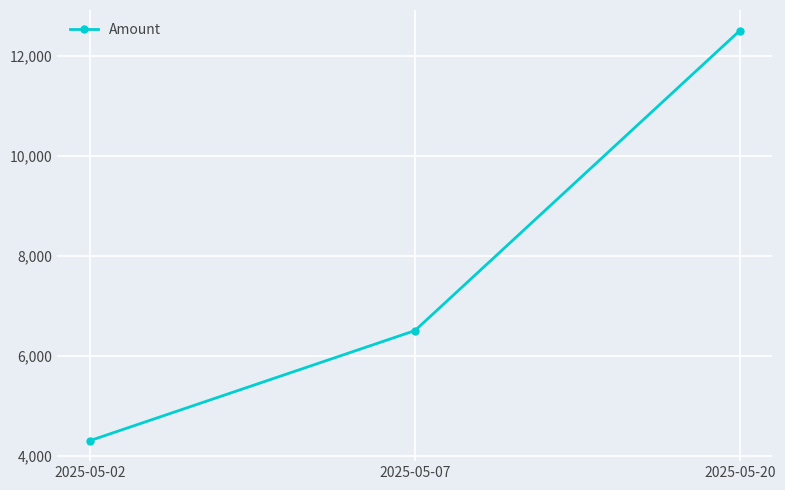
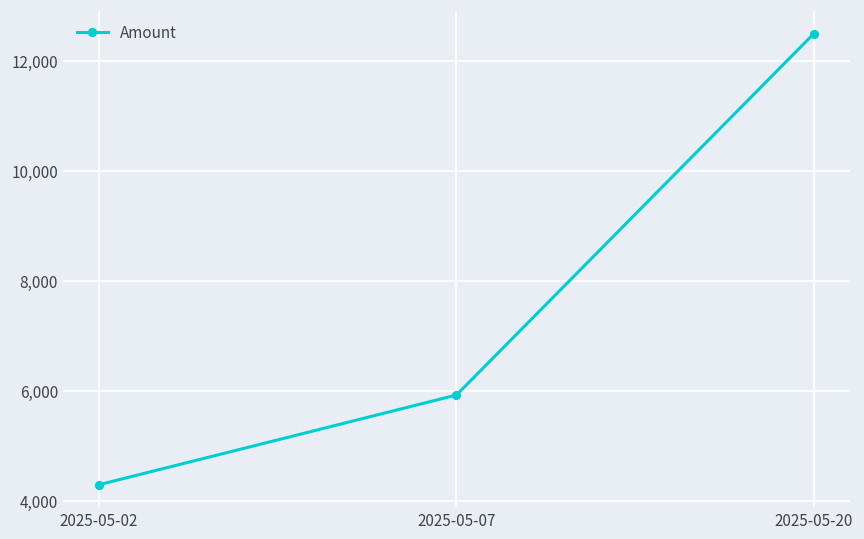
2025-05-07: 6,500 -> 5,900
